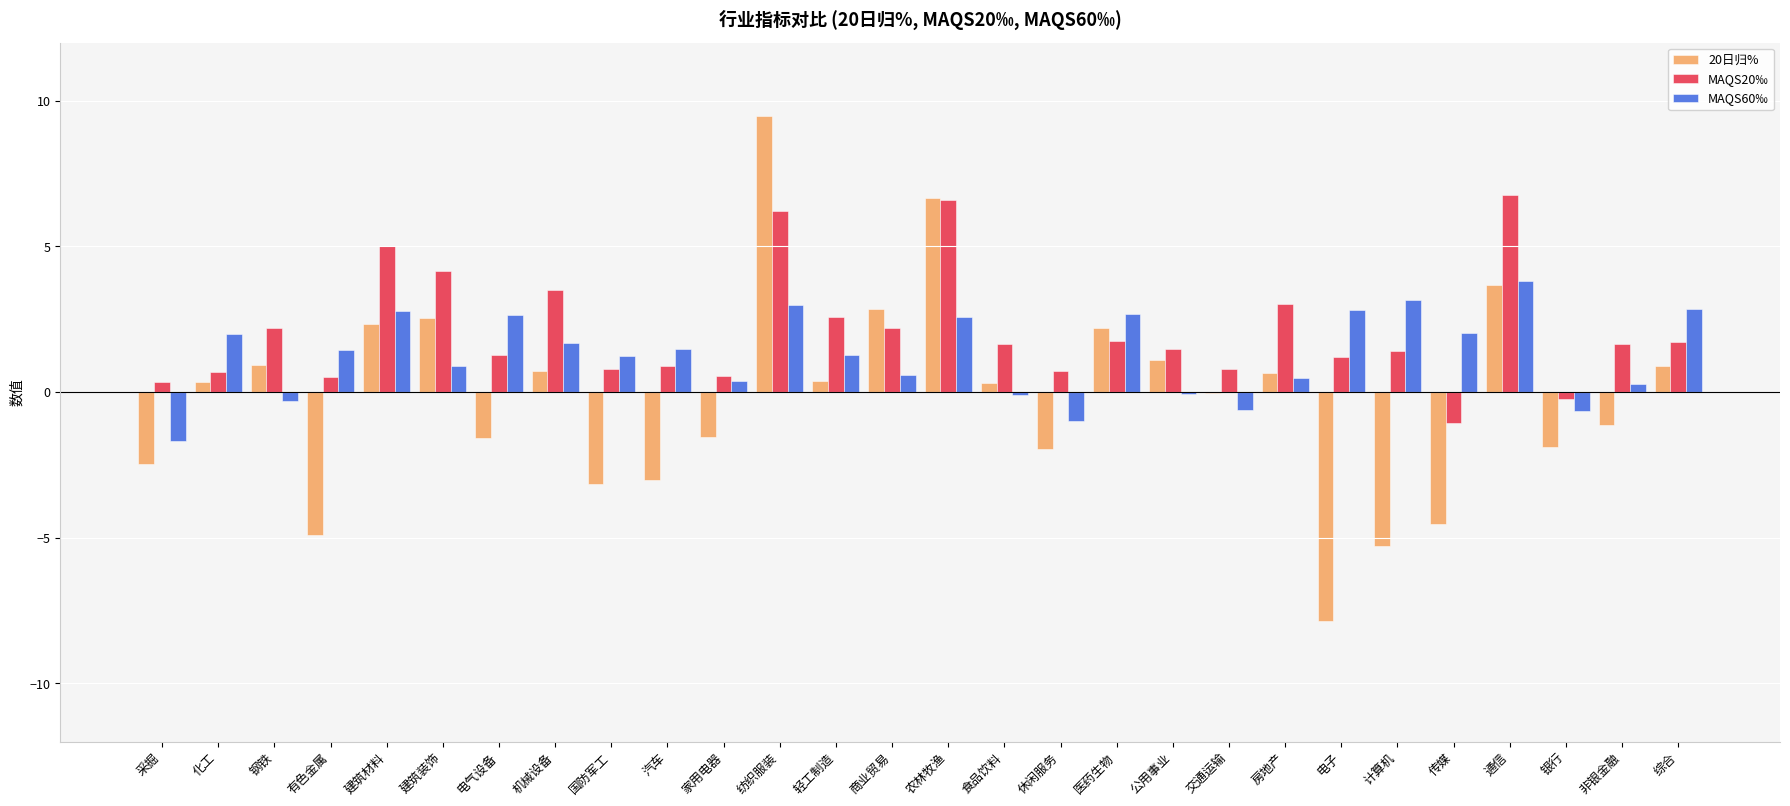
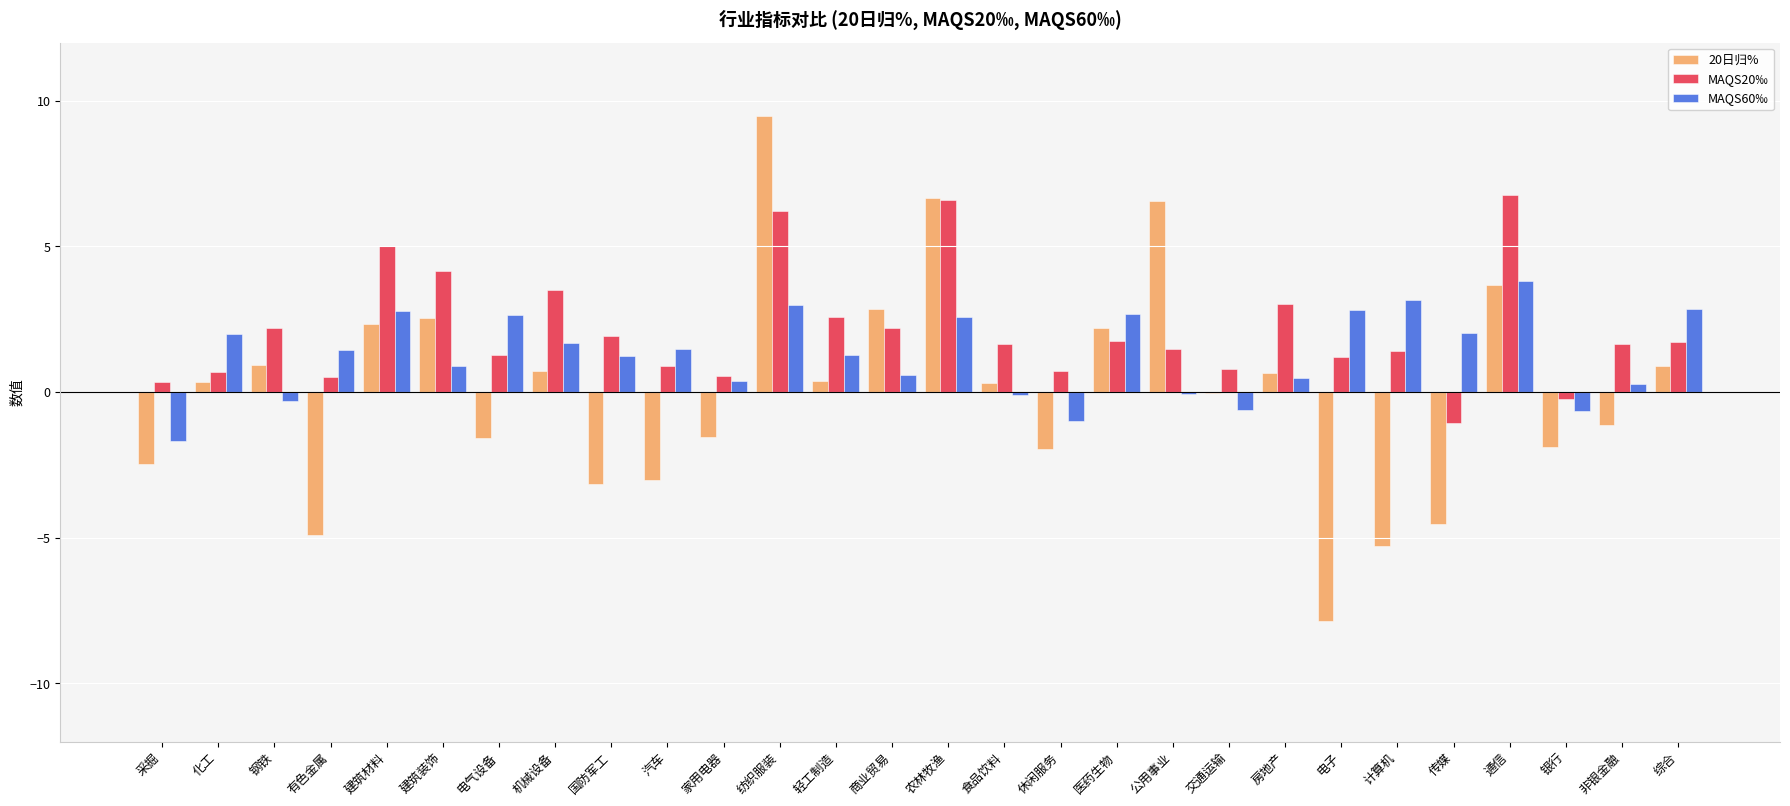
MAQS20‰, 国防军工: 0.8 -> 1.9
20日归%, 公用事业: 1.1 -> 6.6
